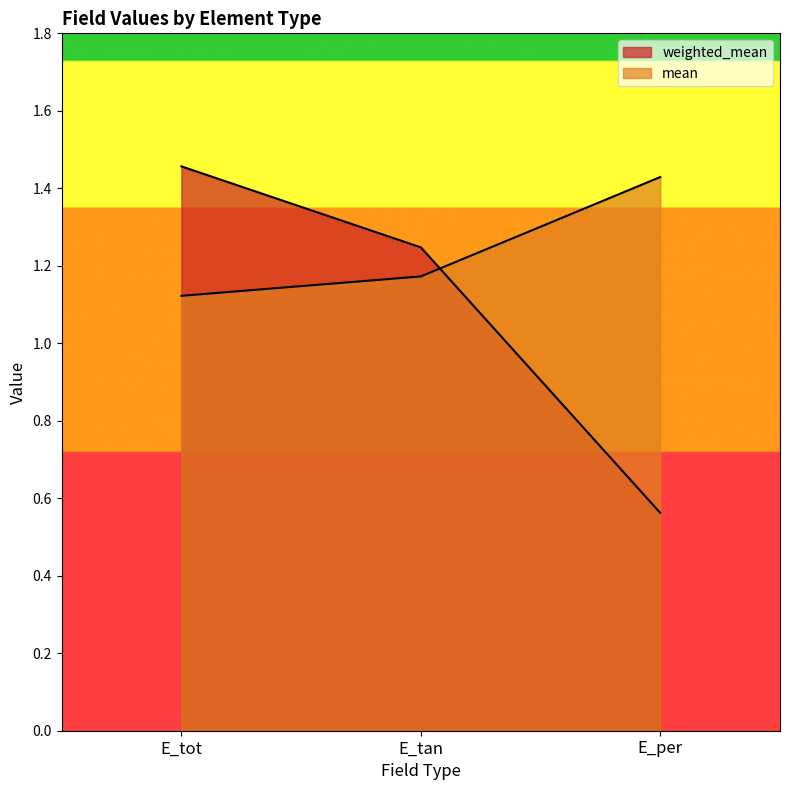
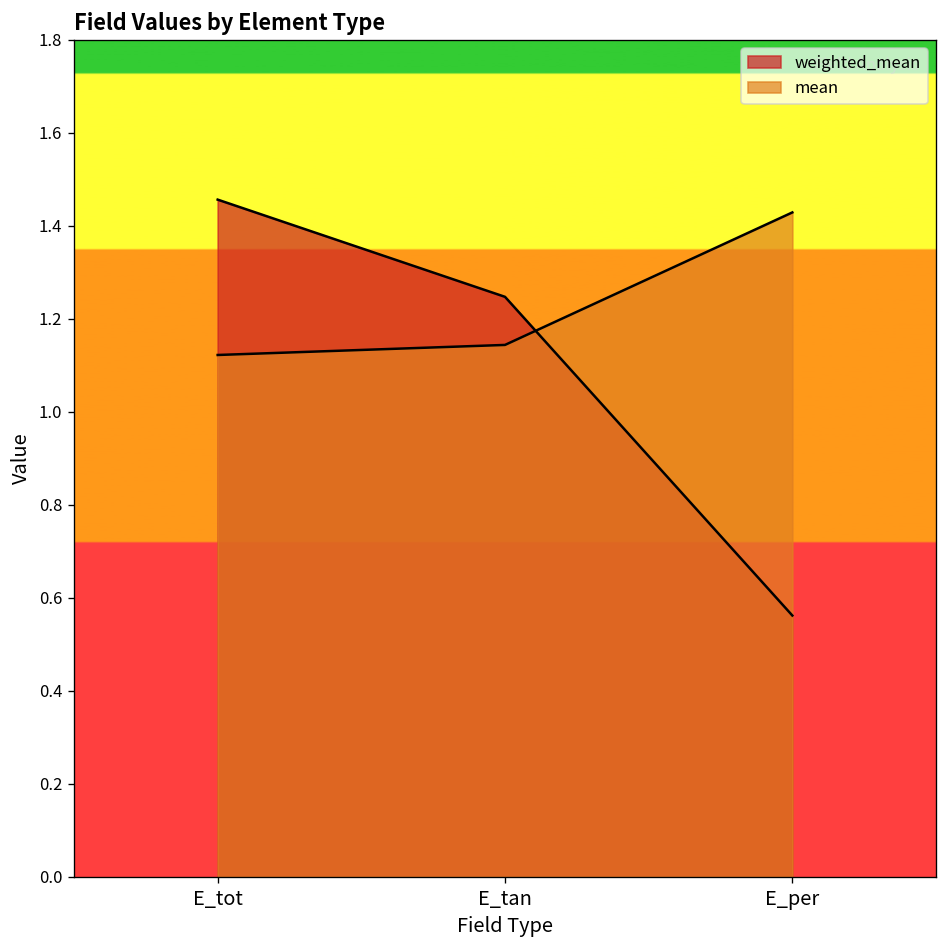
mean, E_tan: 1.17 -> 1.14
